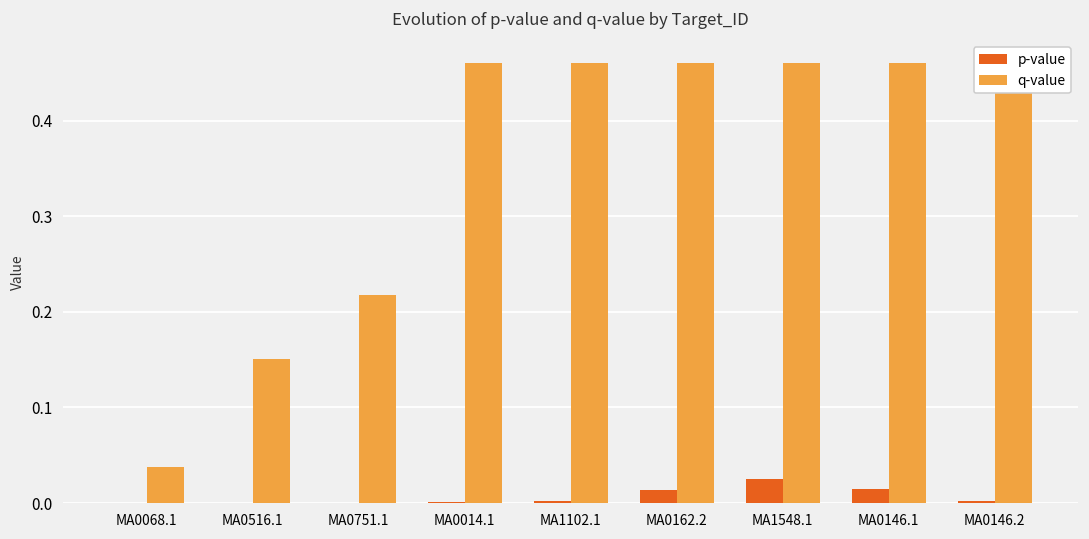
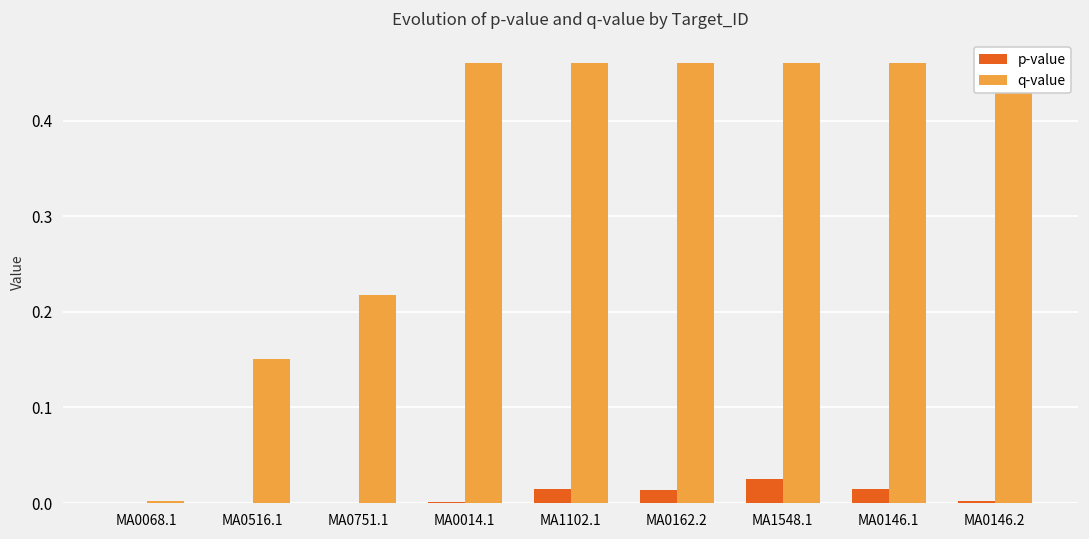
q-value, MA0068.1: 0.04 -> 0.00
p-value, MA1102.1: 0.00 -> 0.01
